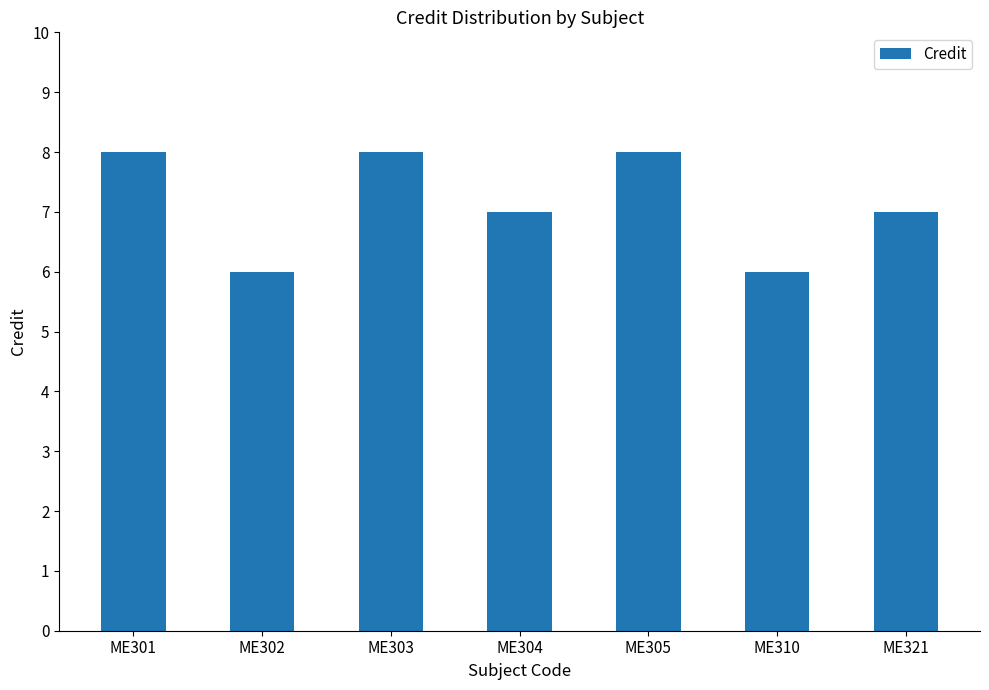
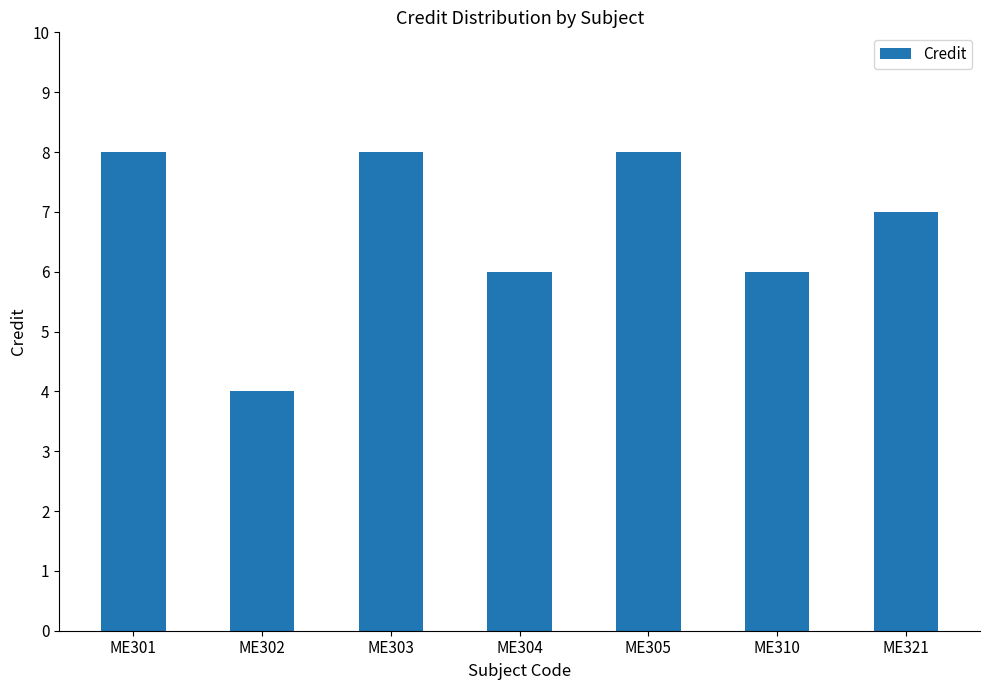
ME302: 6 -> 4
ME304: 7 -> 6
